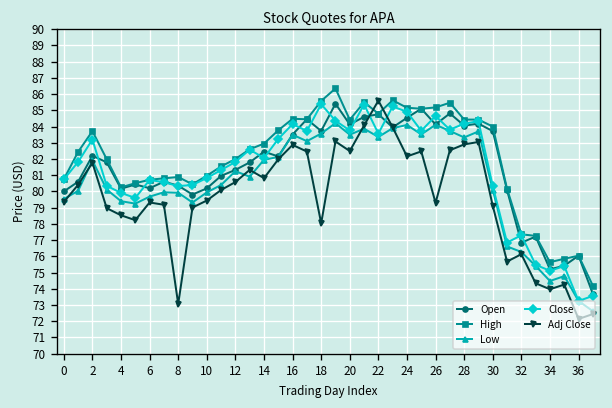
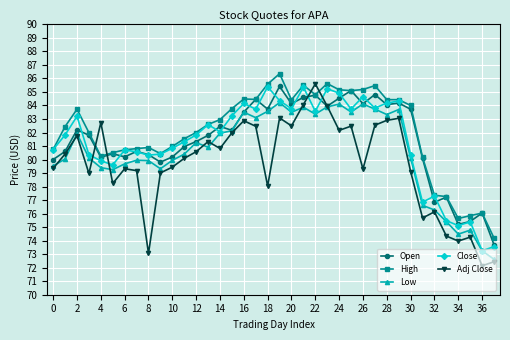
Adj Close, 4: 78.5 -> 82.7
